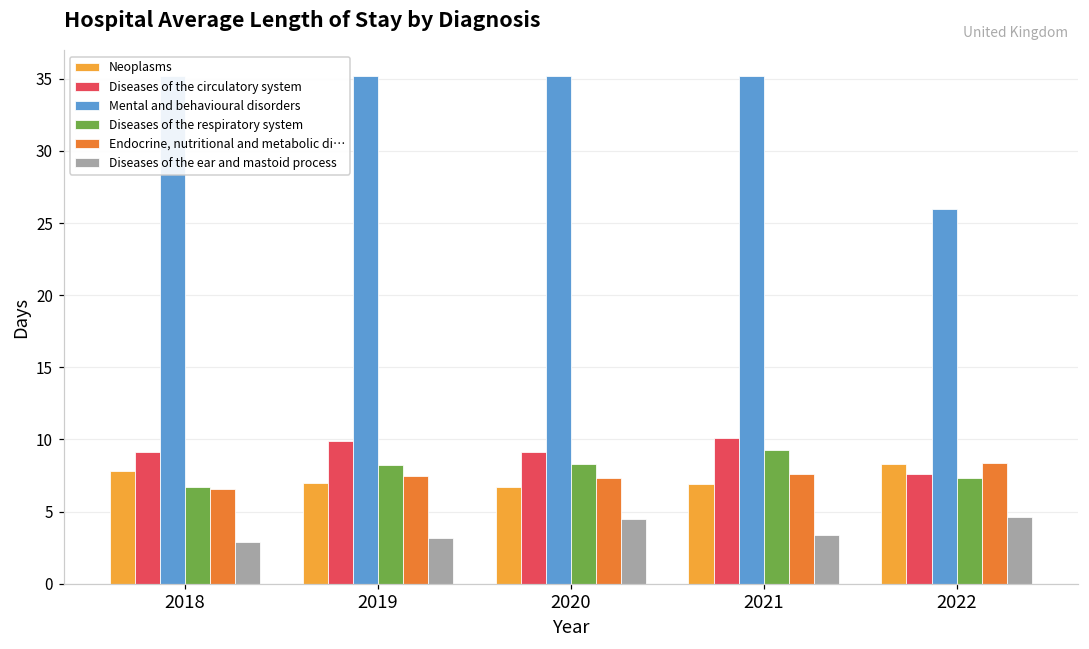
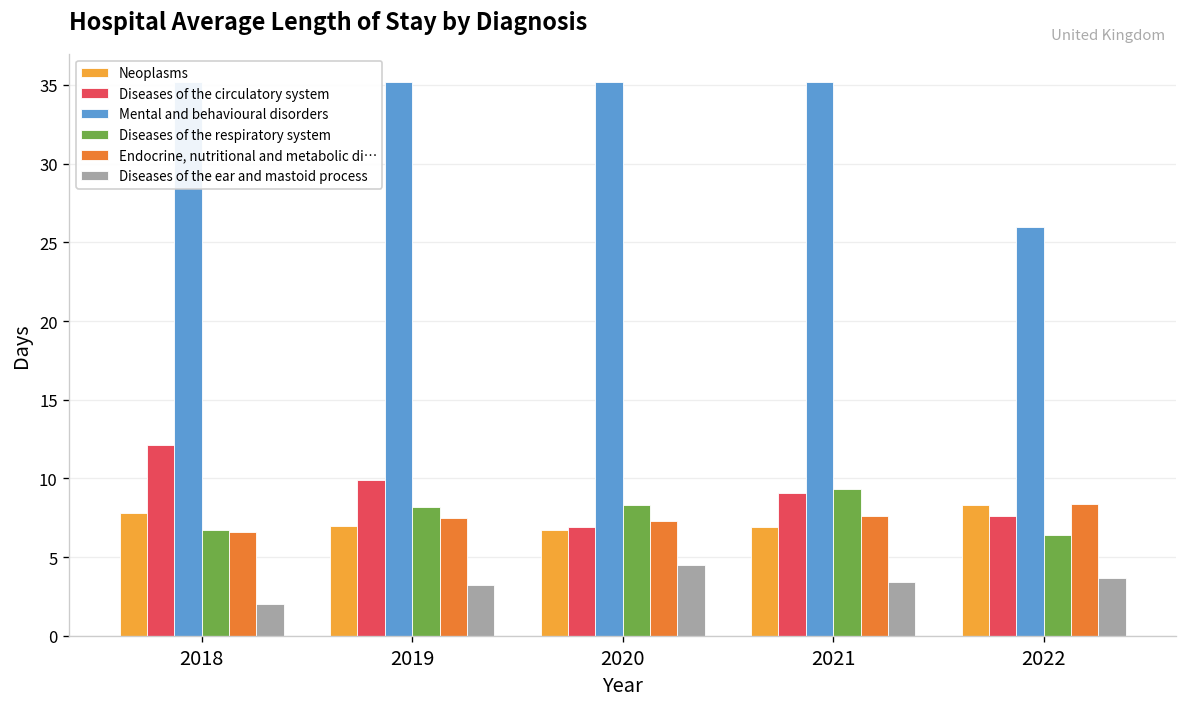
Diseases of the circulatory system, 2018: 9.1 -> 12.1
Diseases of the ear and mastoid process, 2018: 2.9 -> 2.0
Diseases of the circulatory system, 2020: 9.1 -> 6.9
Diseases of the circulatory system, 2021: 10.1 -> 9.1
Diseases of the respiratory system, 2022: 7.3 -> 6.4
Diseases of the ear and mastoid process, 2022: 4.6 -> 3.7
